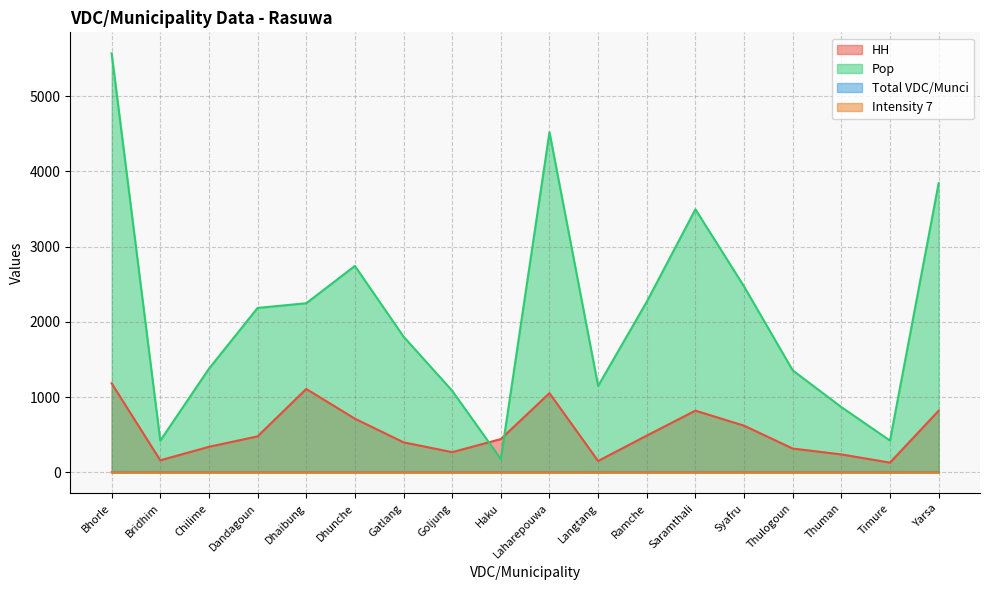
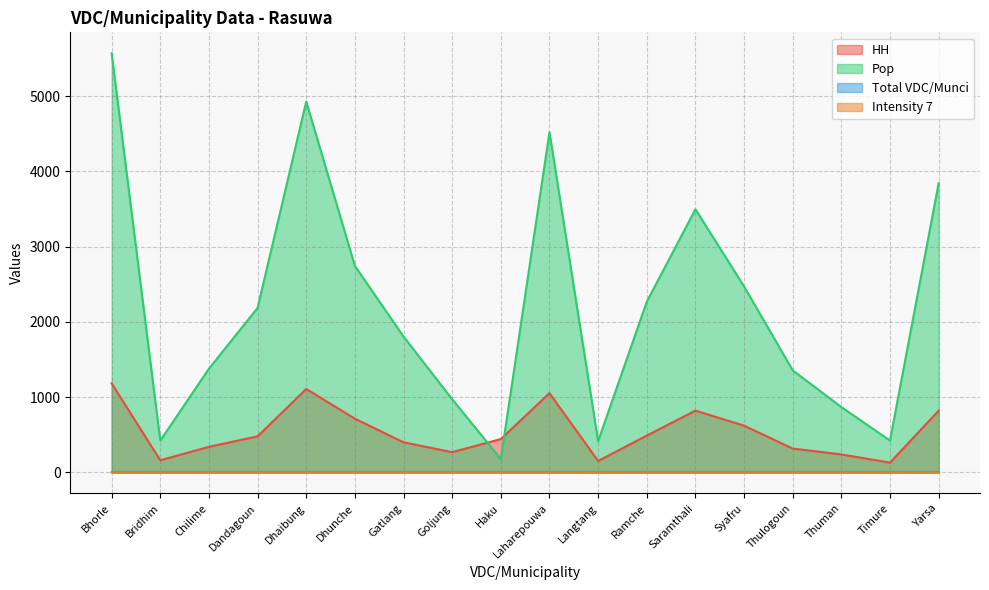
Pop, Dhaibung: 2200 -> 4900
Pop, Goljung: 1100 -> 1000
Pop, Langtang: 1100 -> 400
